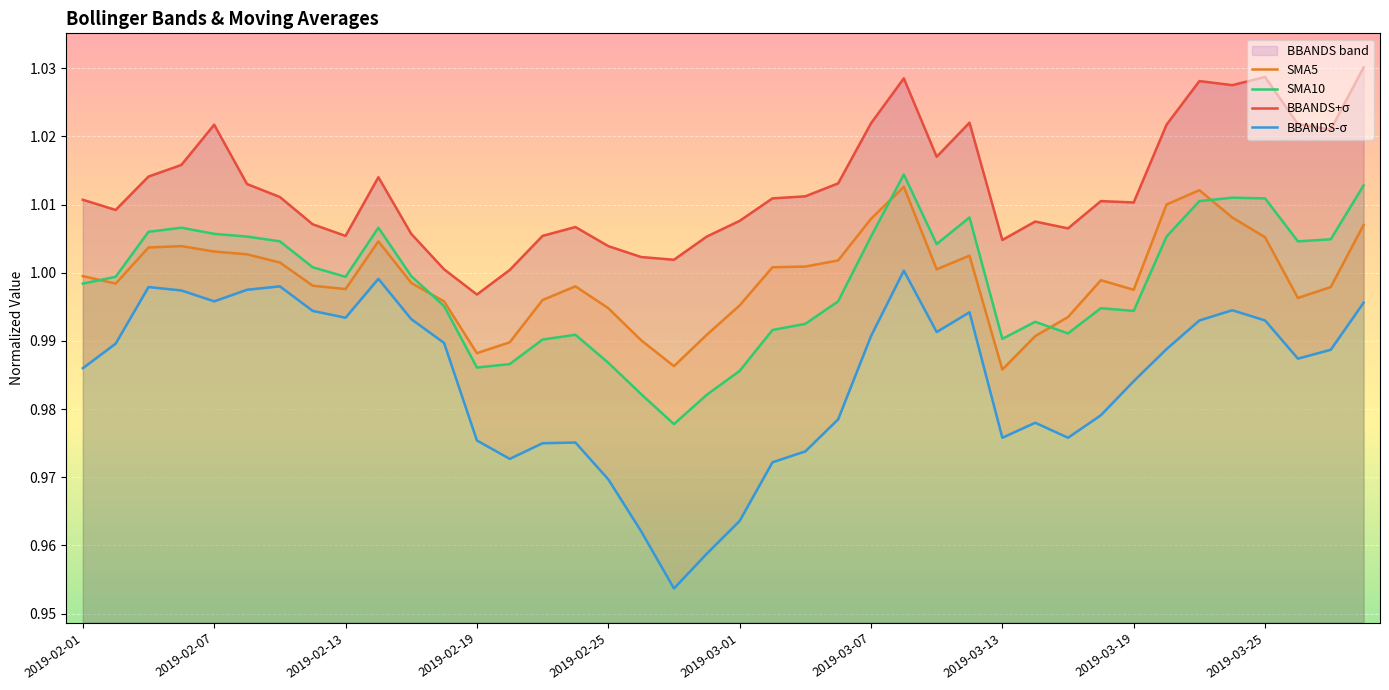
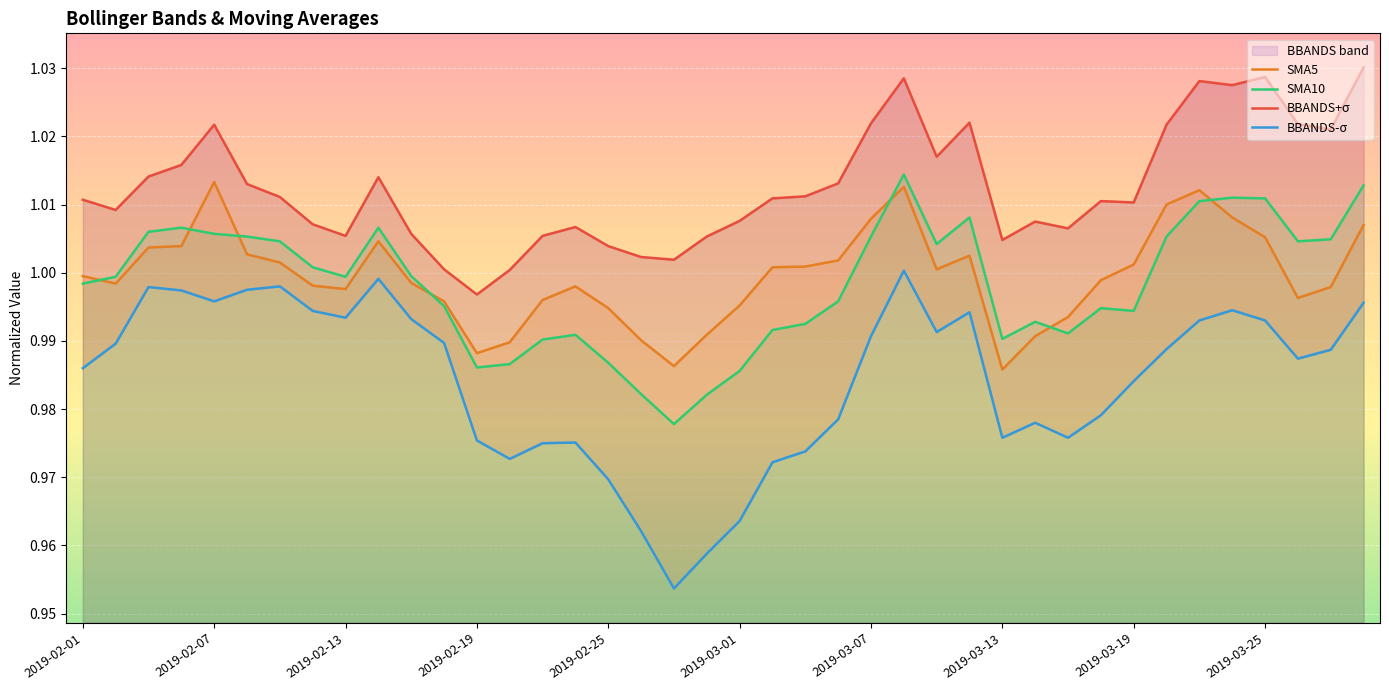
SMA5, 2019-02-07: 1.003 -> 1.013
SMA5, 2019-03-19: 0.998 -> 1.001
